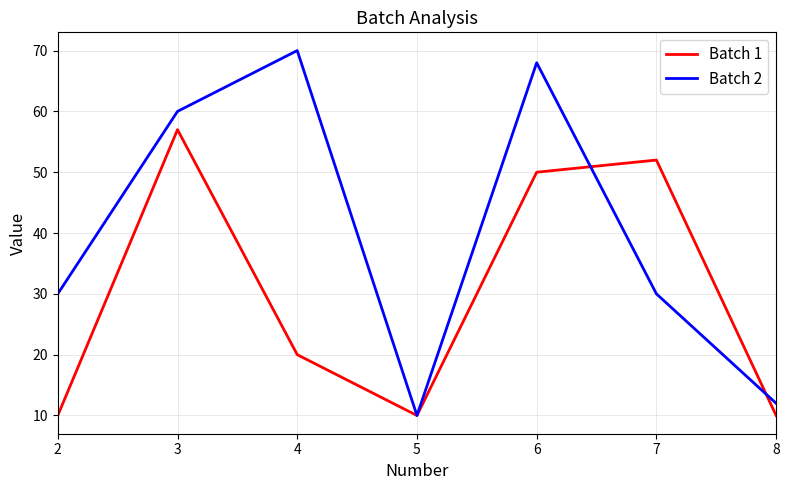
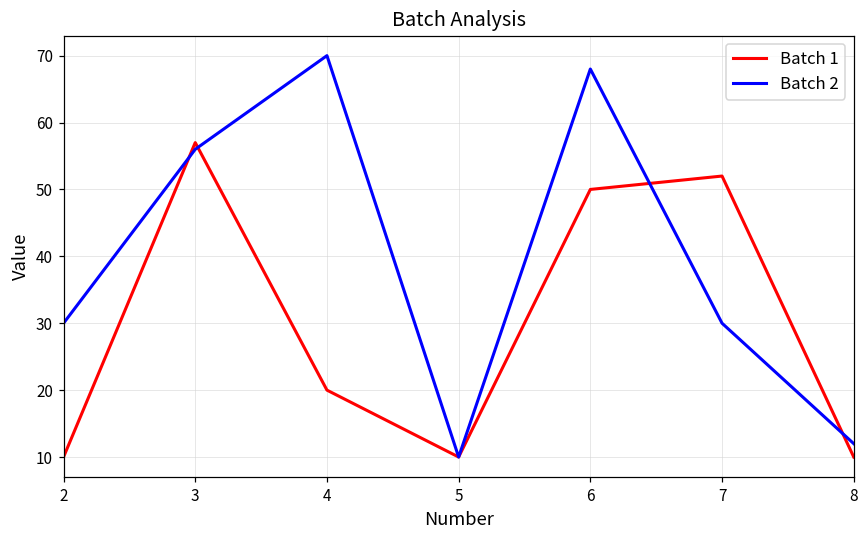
Batch 2, 3: 60 -> 56
